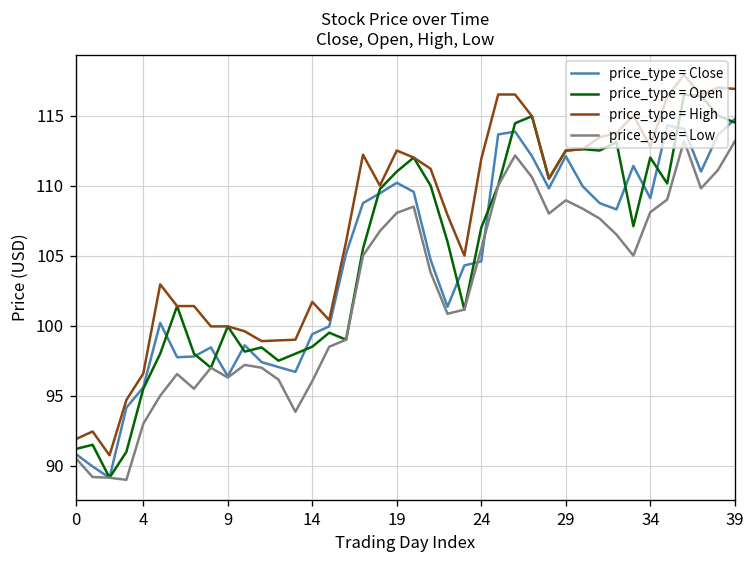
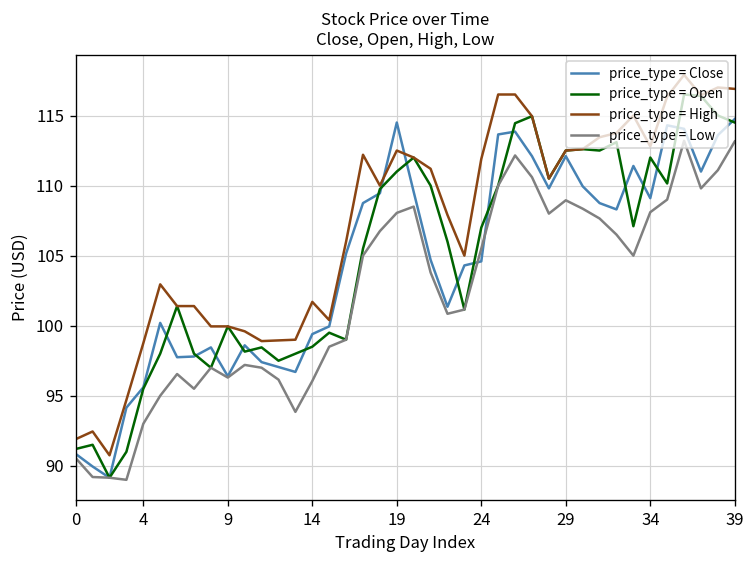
price_type = High, 4: 96.6 -> 98.8
price_type = Close, 19: 110.2 -> 114.5
